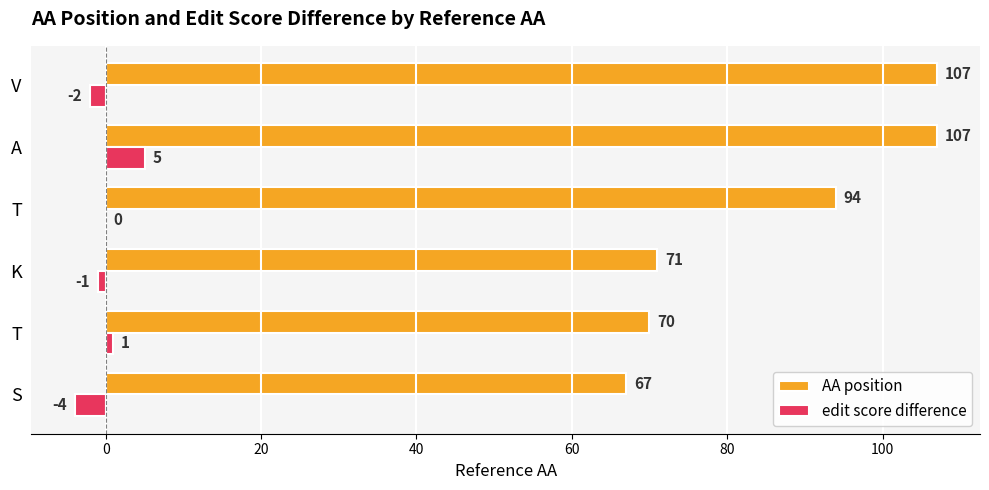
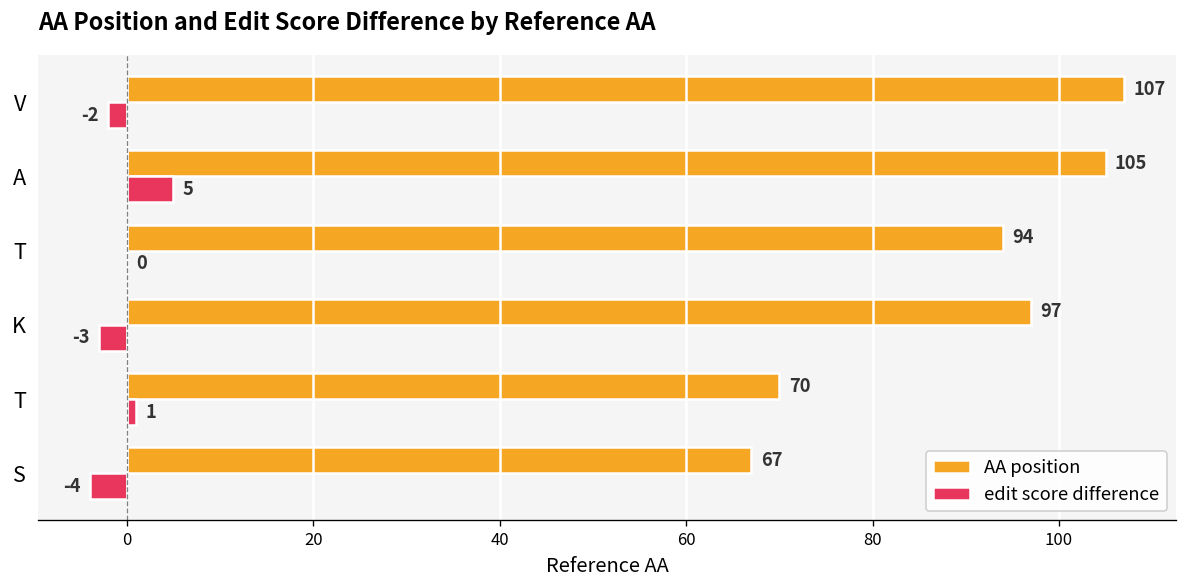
AA position, A: 107 -> 105
AA position, K: 71 -> 97
edit score difference, K: -1 -> -3
